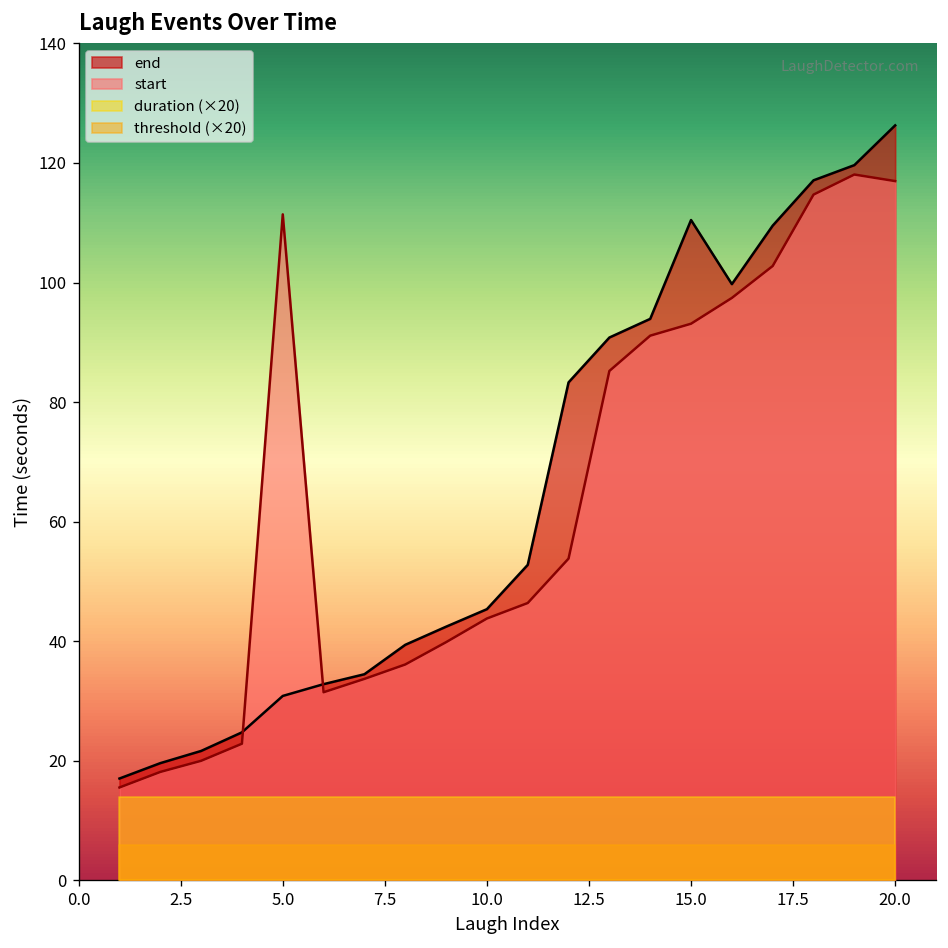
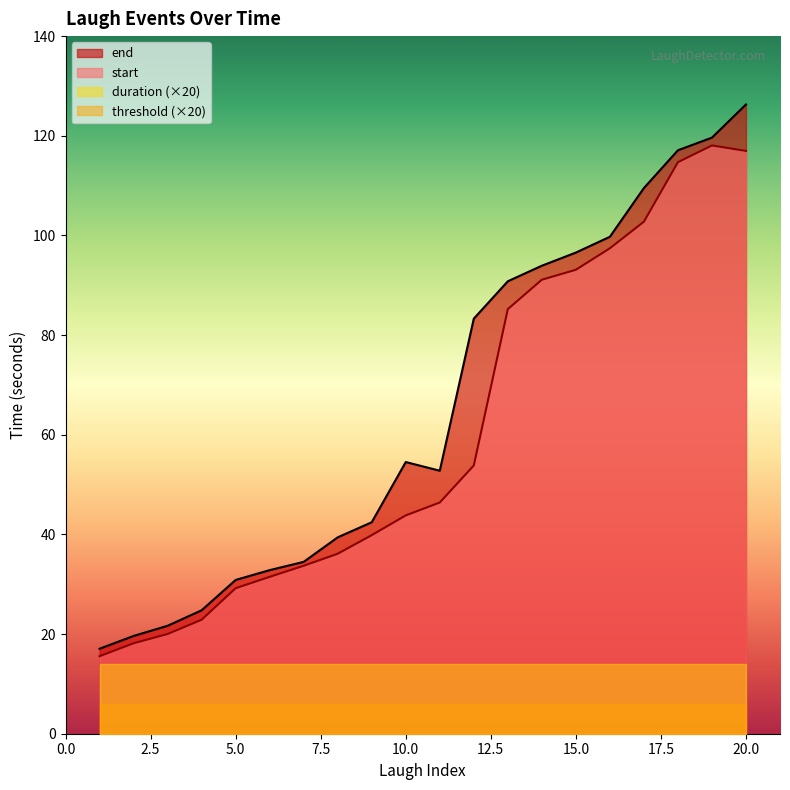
start, 5.0: 111 -> 29
end, 10.0: 45 -> 55
end, 15.0: 110 -> 97
